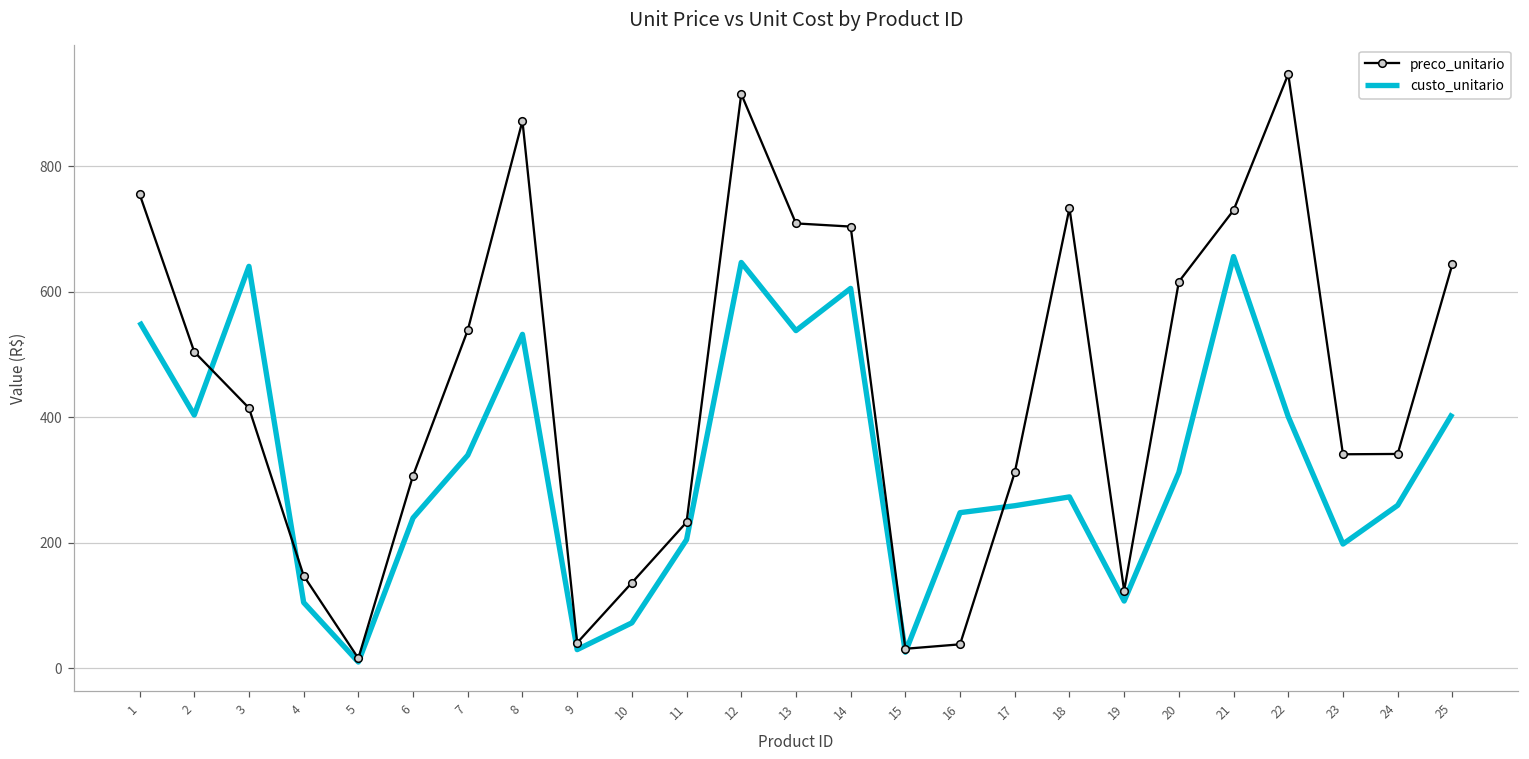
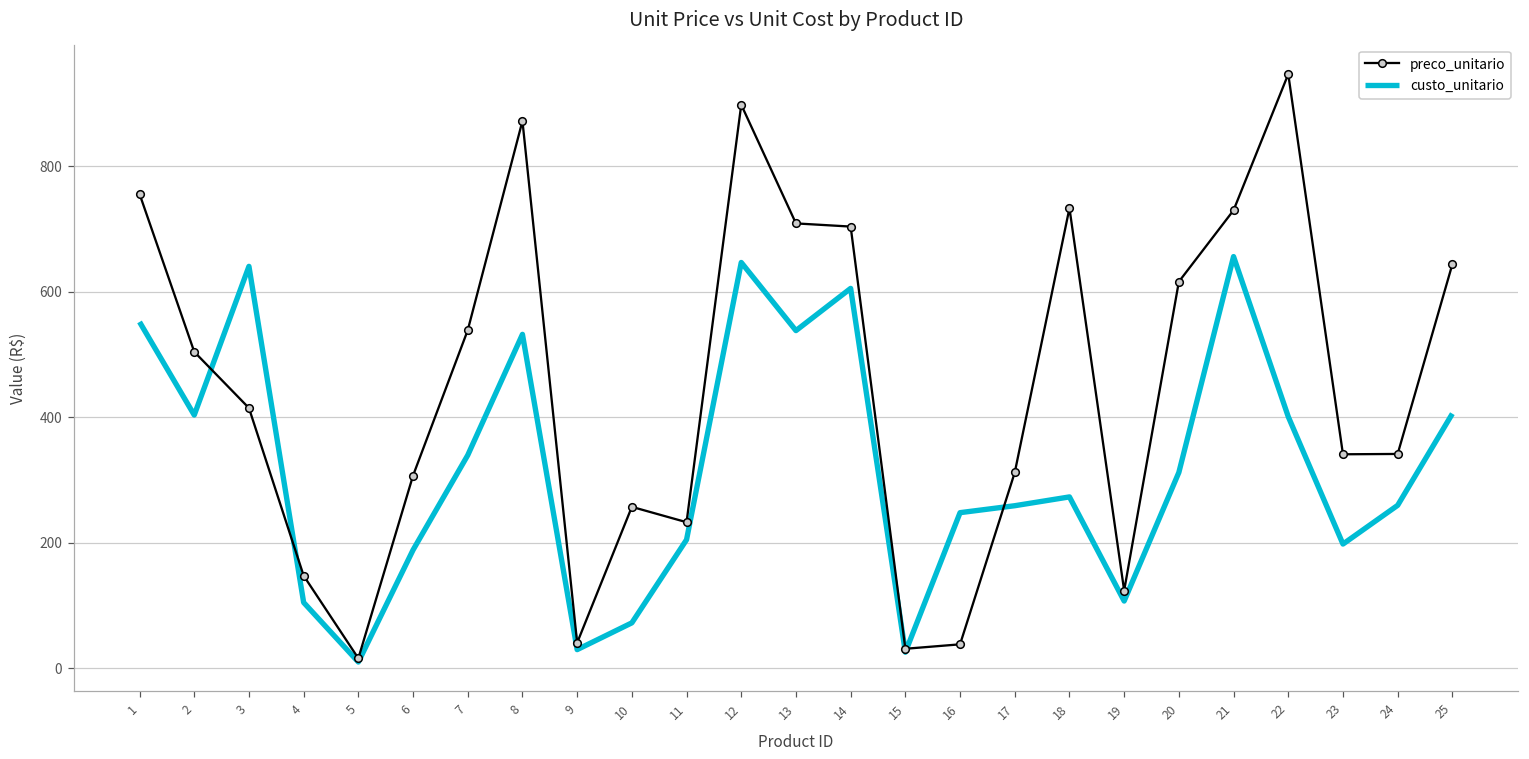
custo_unitario, 6: 240 -> 190
preco_unitario, 10: 140 -> 260
preco_unitario, 12: 910 -> 900
